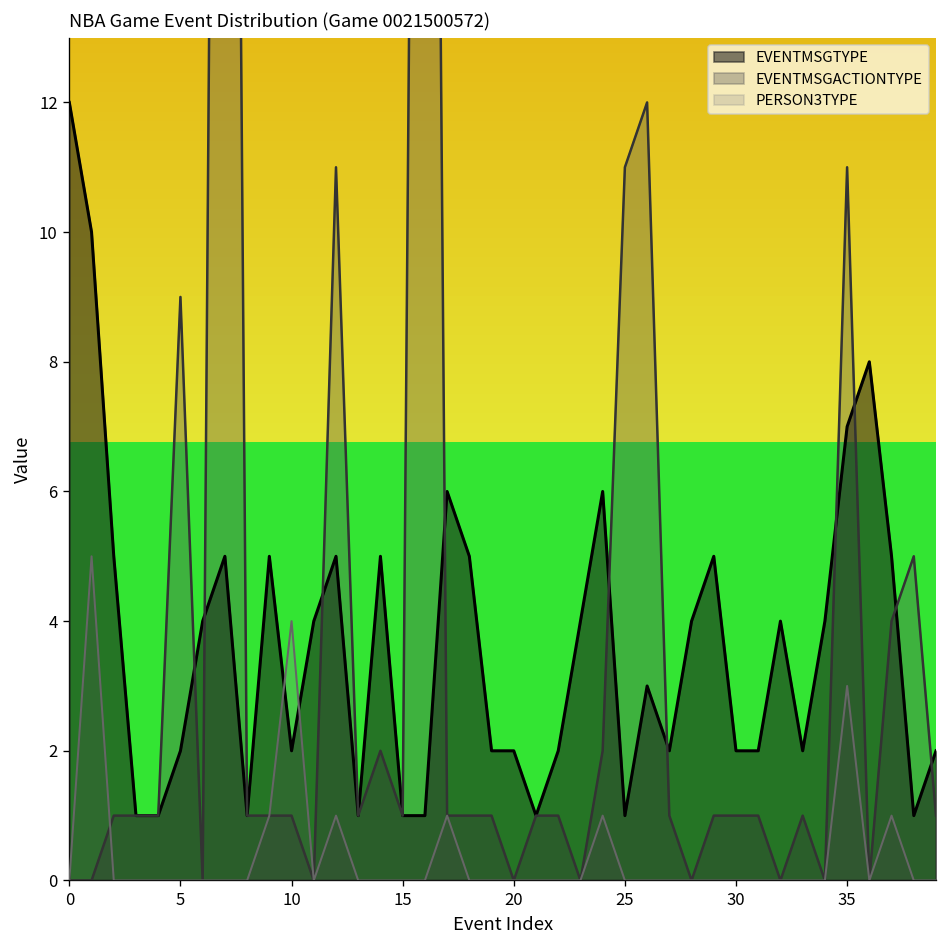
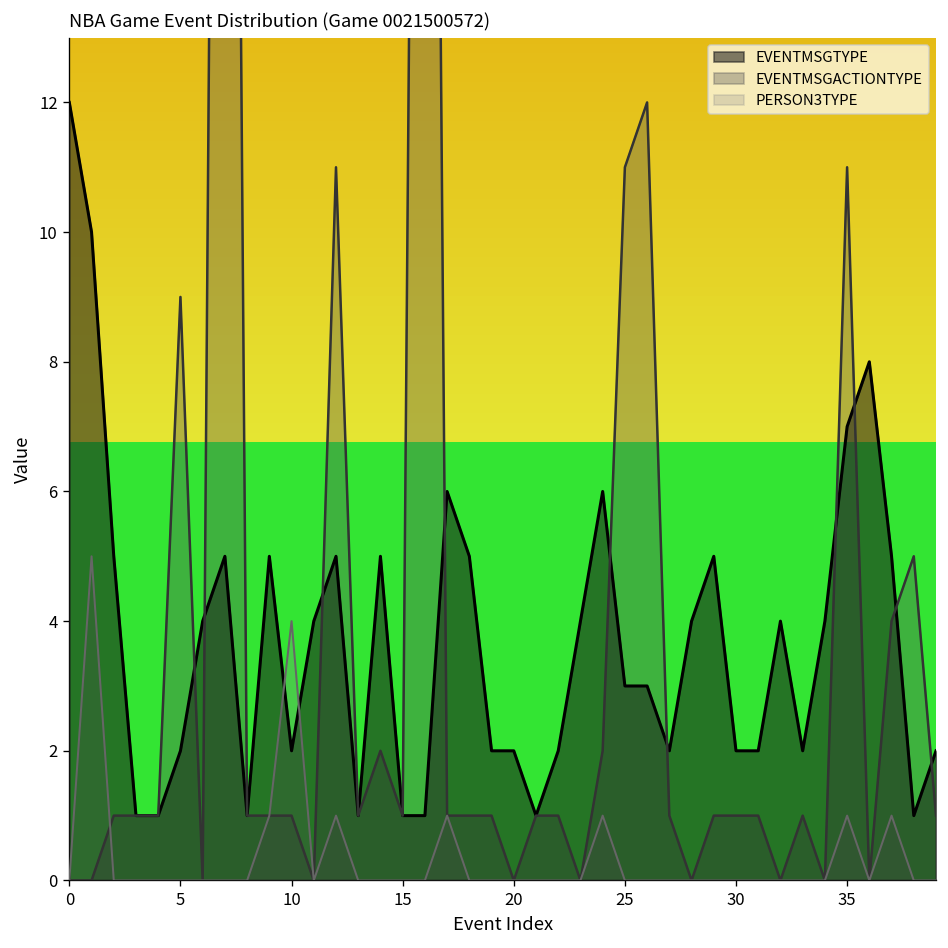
EVENTMSGTYPE, 25: 1 -> 3
PERSON3TYPE, 35: 3 -> 1
